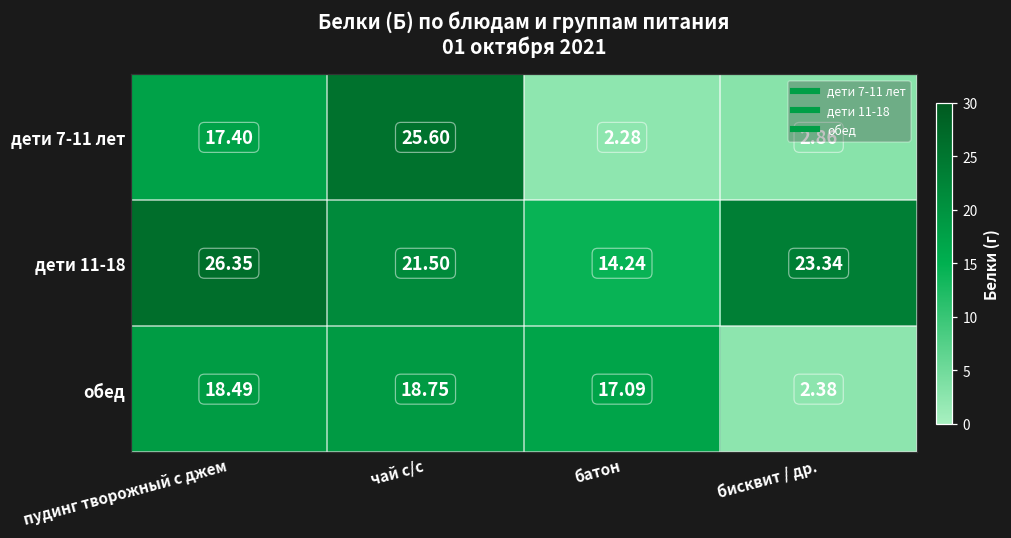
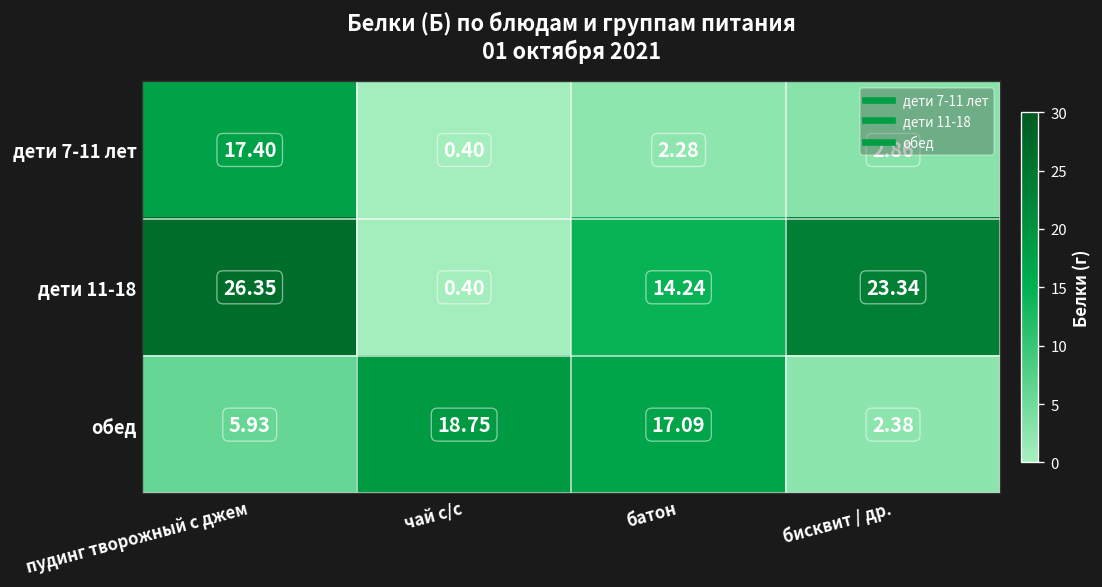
дети 7-11 лет, чай с/с: 25.60 -> 0.40
дети 11-18, чай с/с: 21.50 -> 0.40
обед, пудинг творожный с джем: 18.49 -> 5.93
